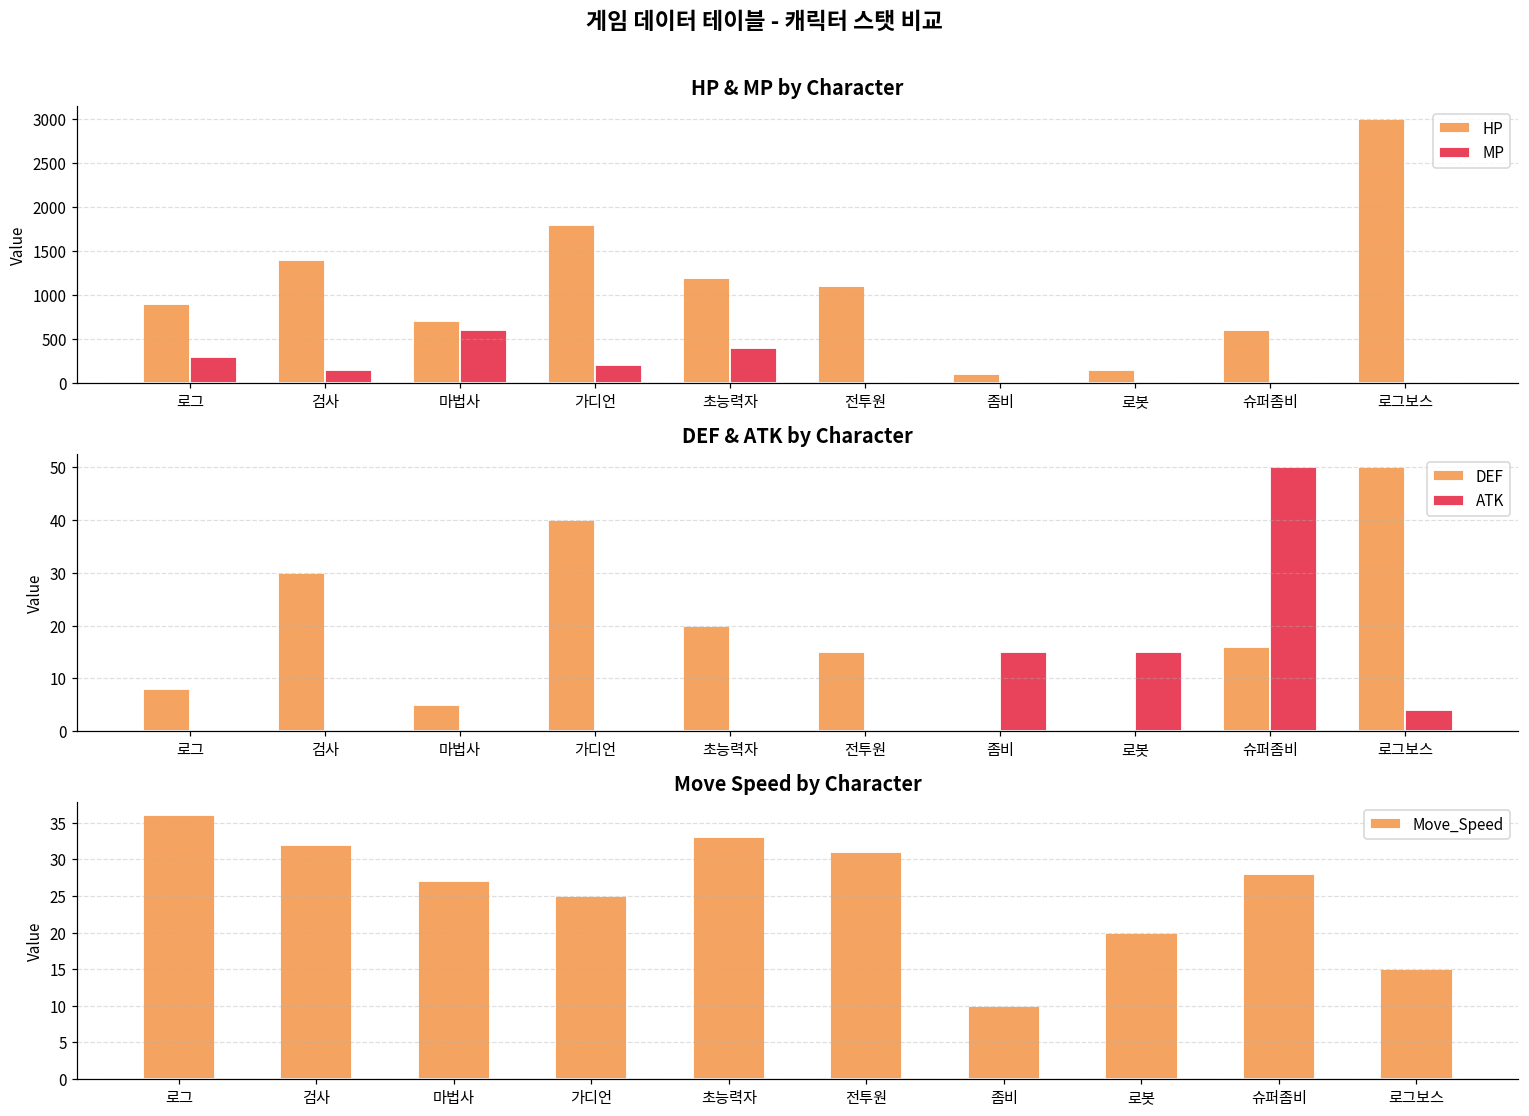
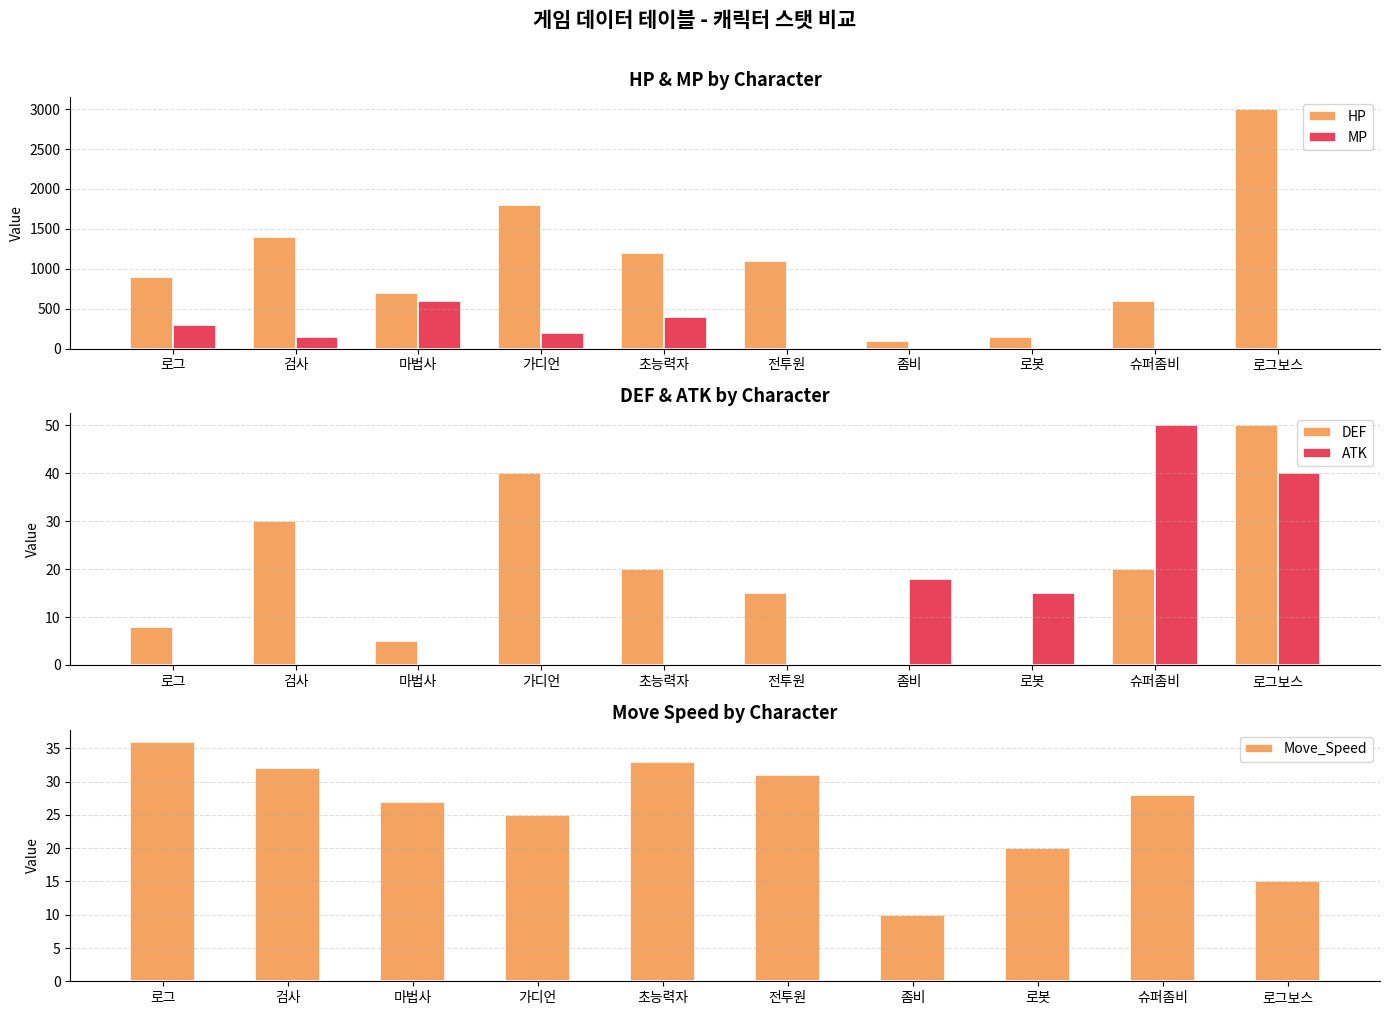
DEF & ATK by Character, ATK, 좀비: 15 -> 18
DEF & ATK by Character, DEF, 슈퍼좀비: 16 -> 20
DEF & ATK by Character, ATK, 로그보스: 4 -> 40
